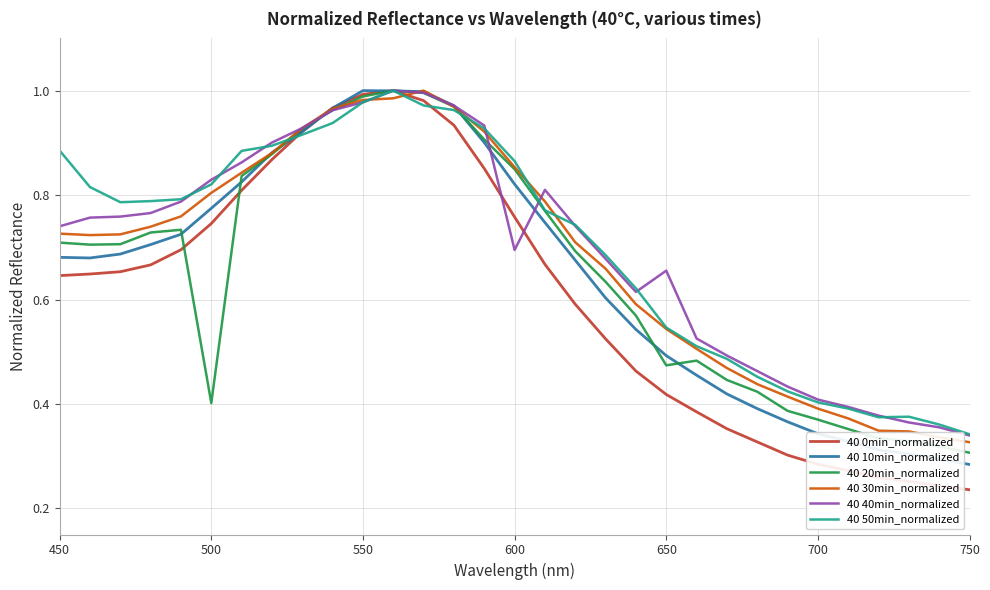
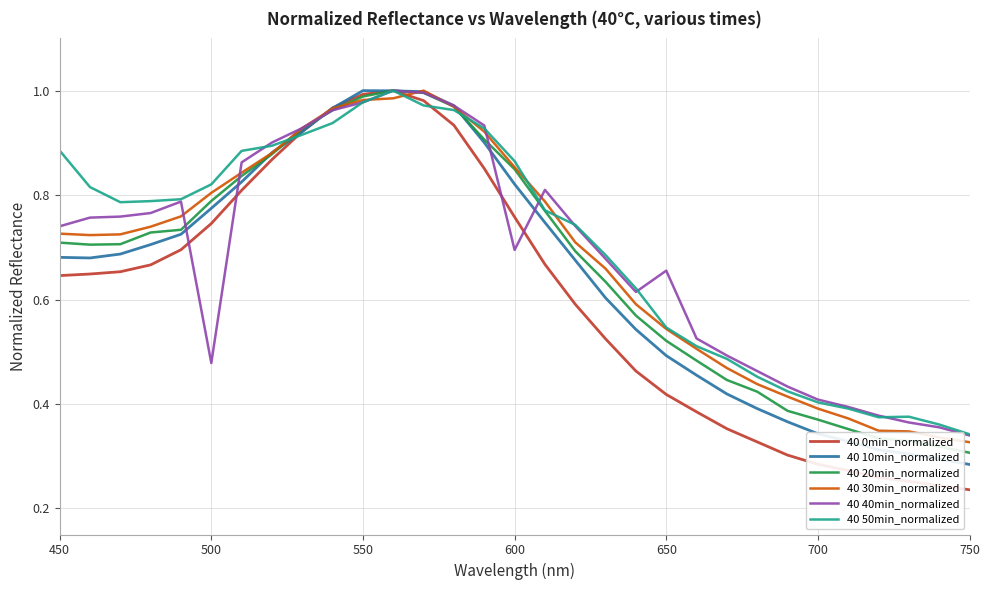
40 20min_normalized, 500: 0.40 -> 0.79
40 40min_normalized, 500: 0.83 -> 0.48
40 20min_normalized, 650: 0.47 -> 0.52
